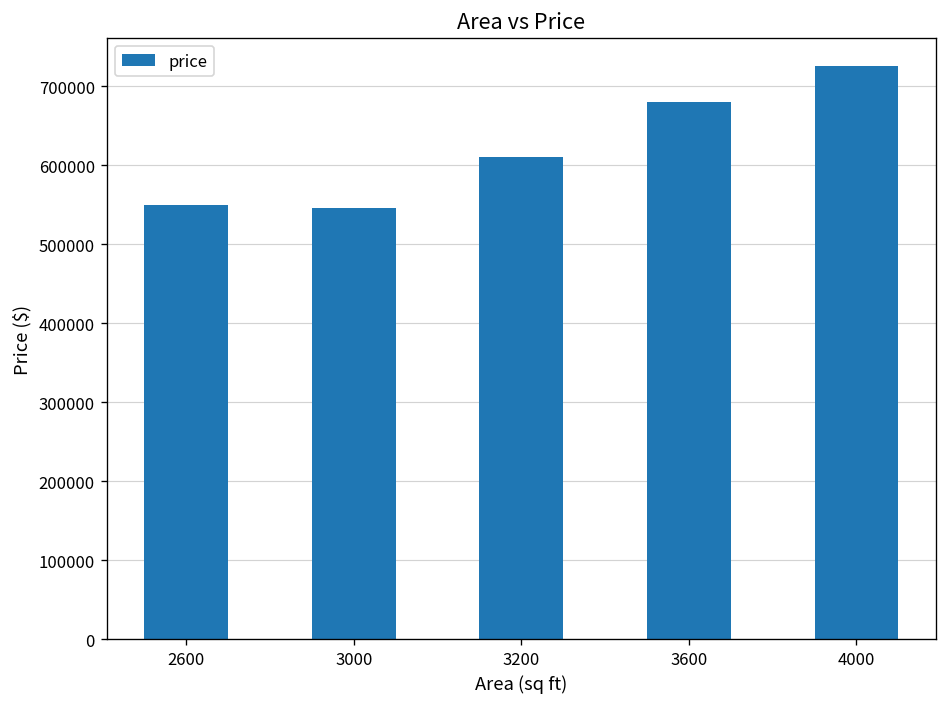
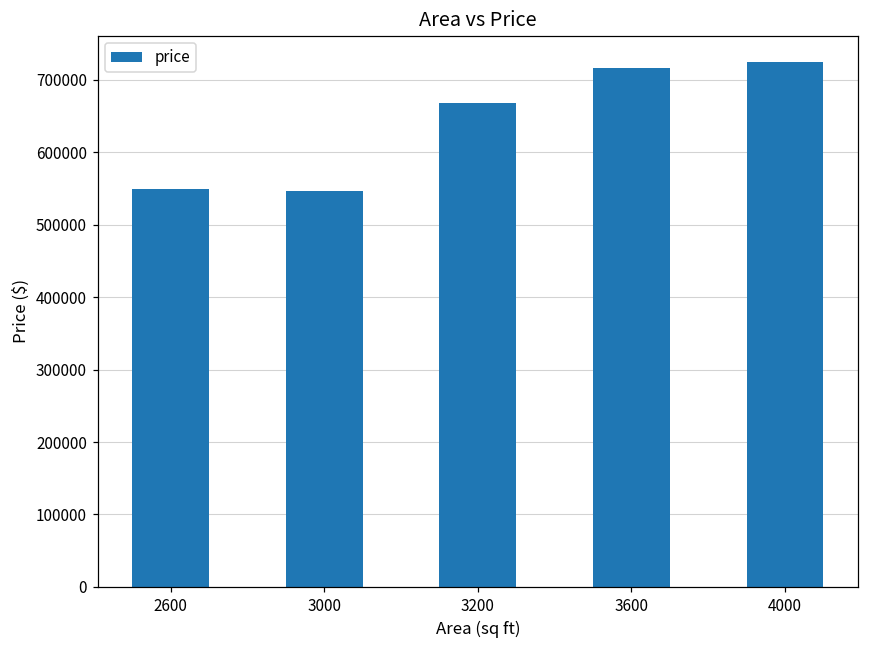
3200: 610000 -> 670000
3600: 680000 -> 720000
